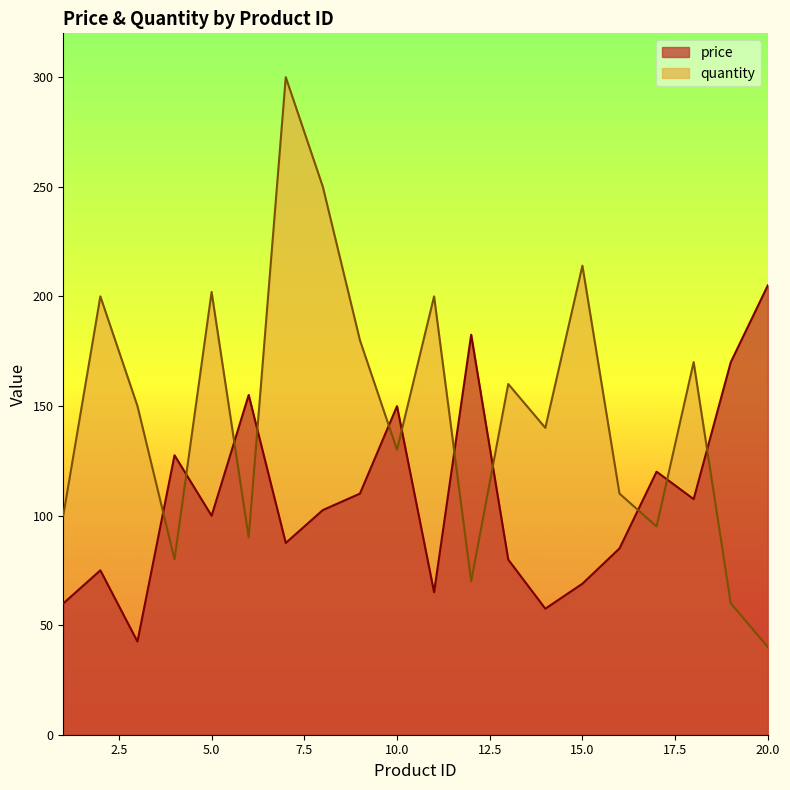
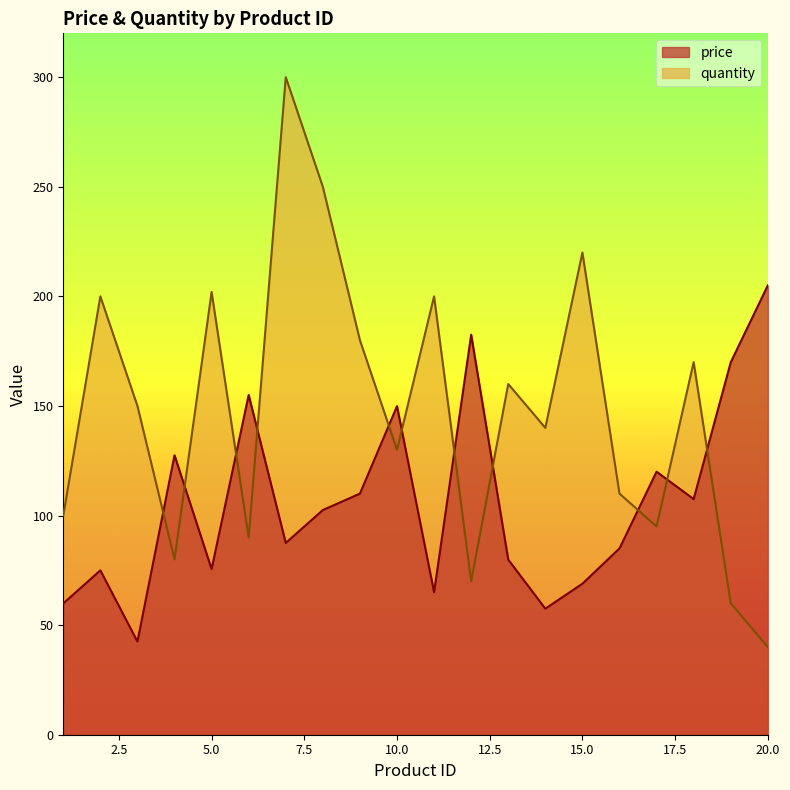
price, 5.0: 100 -> 76
quantity, 15.0: 214 -> 220
